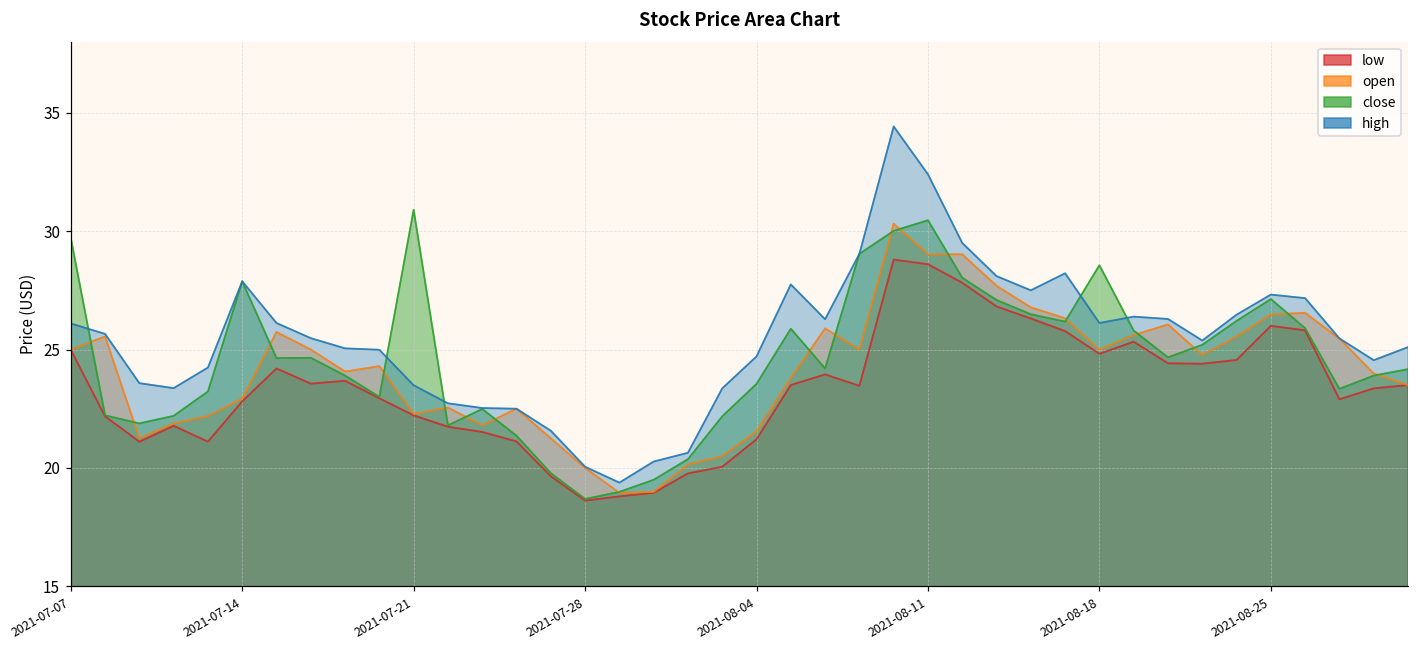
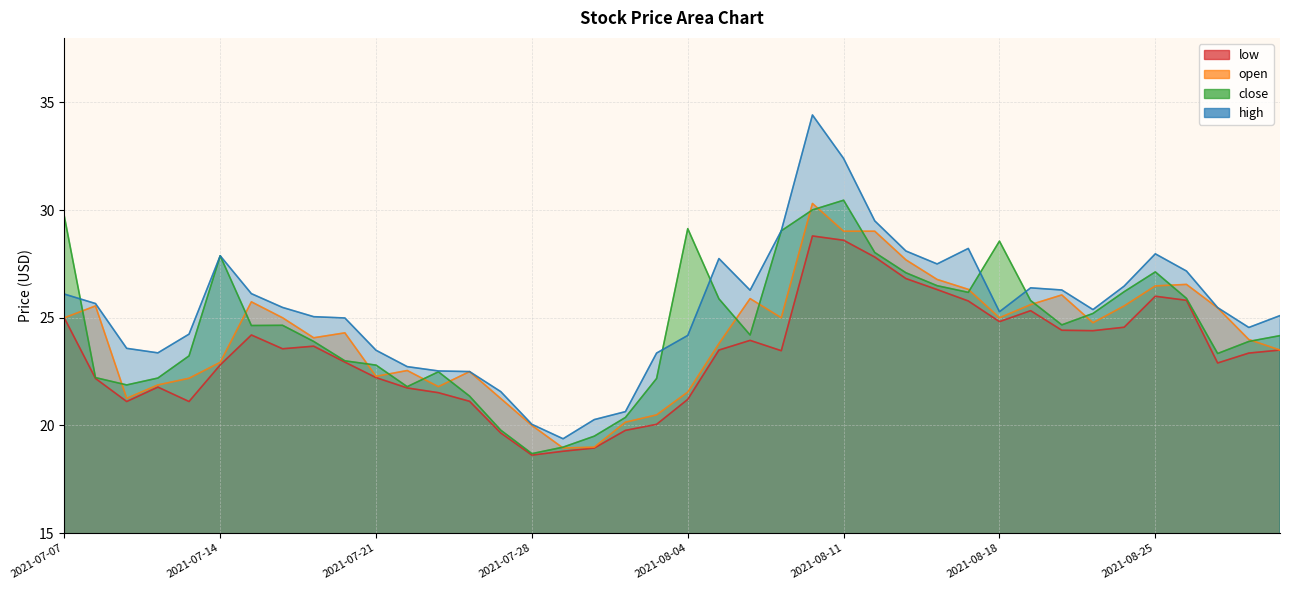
close, 2021-07-21: 30.9 -> 22.8
close, 2021-08-04: 23.6 -> 29.1
high, 2021-08-04: 24.7 -> 24.2
high, 2021-08-18: 26.1 -> 25.3
high, 2021-08-25: 27.3 -> 28.0
